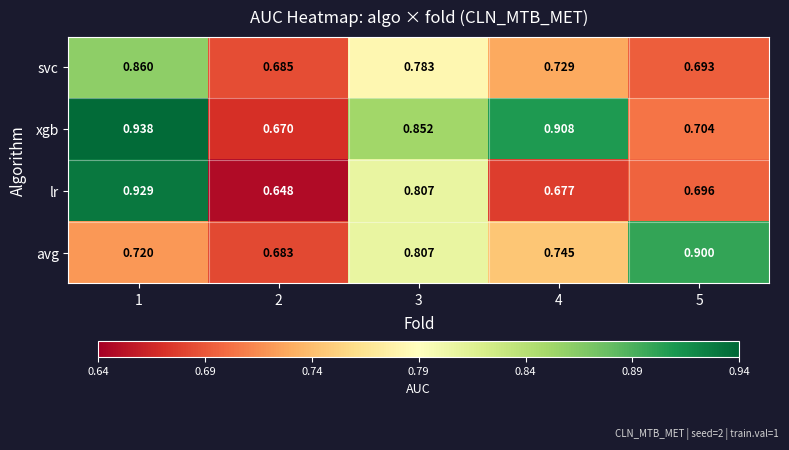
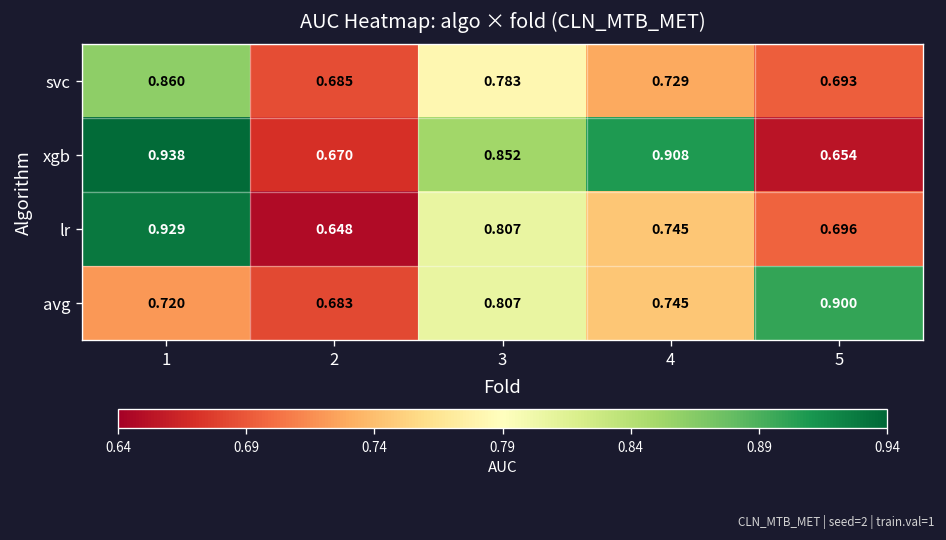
xgb, 5: 0.704 -> 0.654
lr, 4: 0.677 -> 0.745
